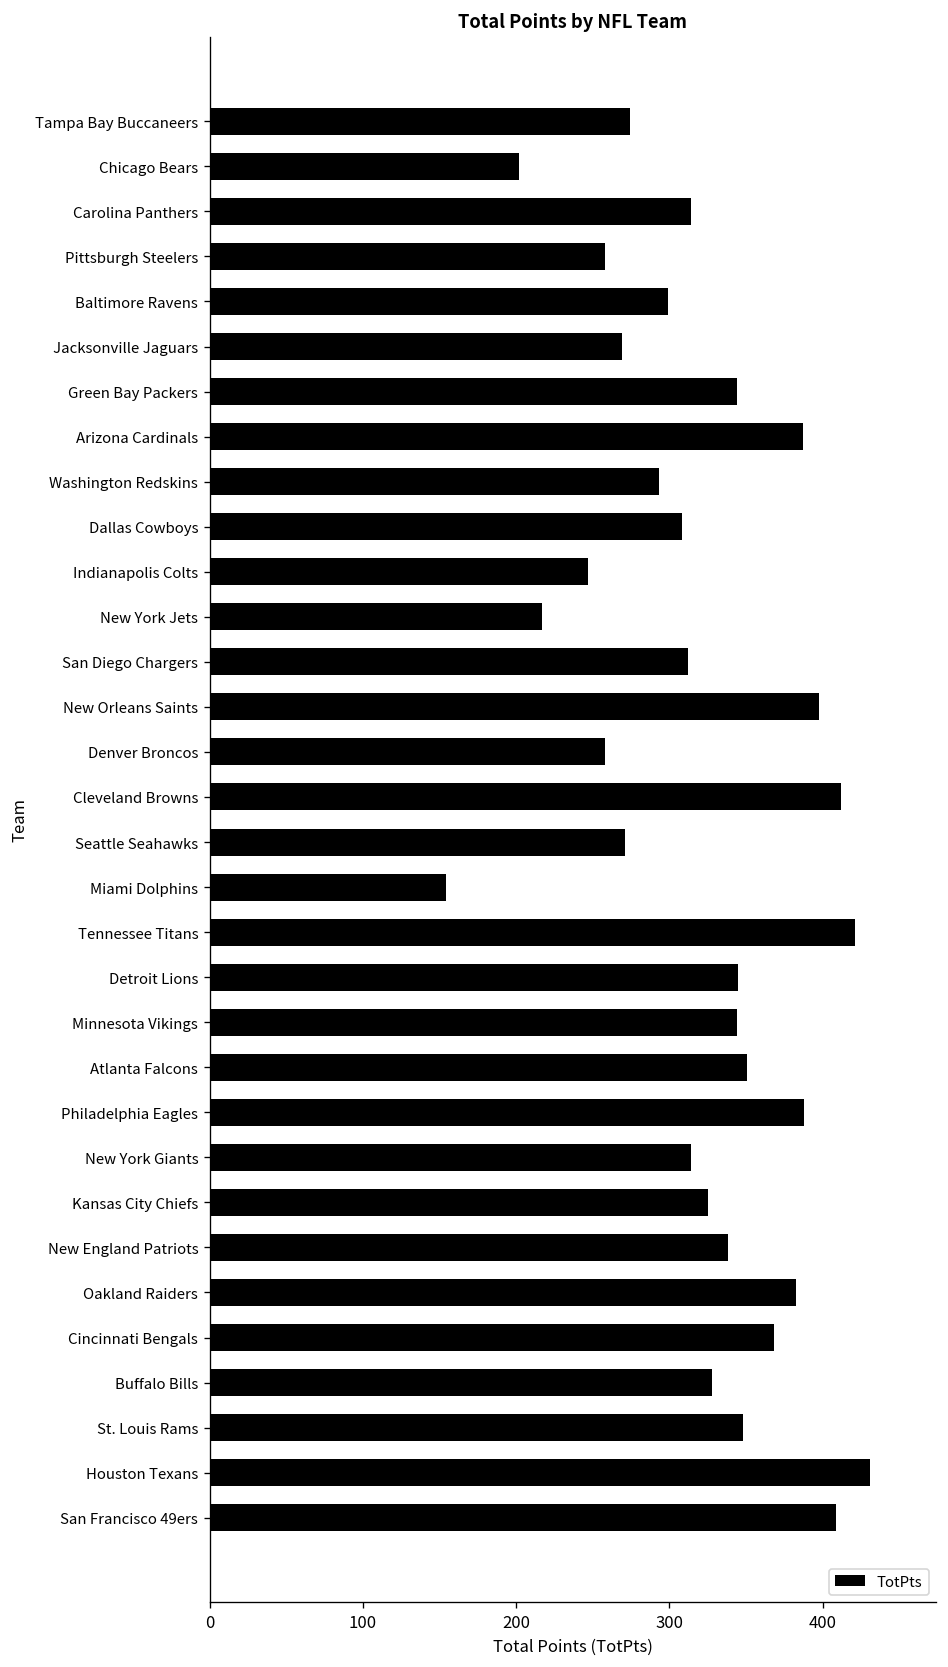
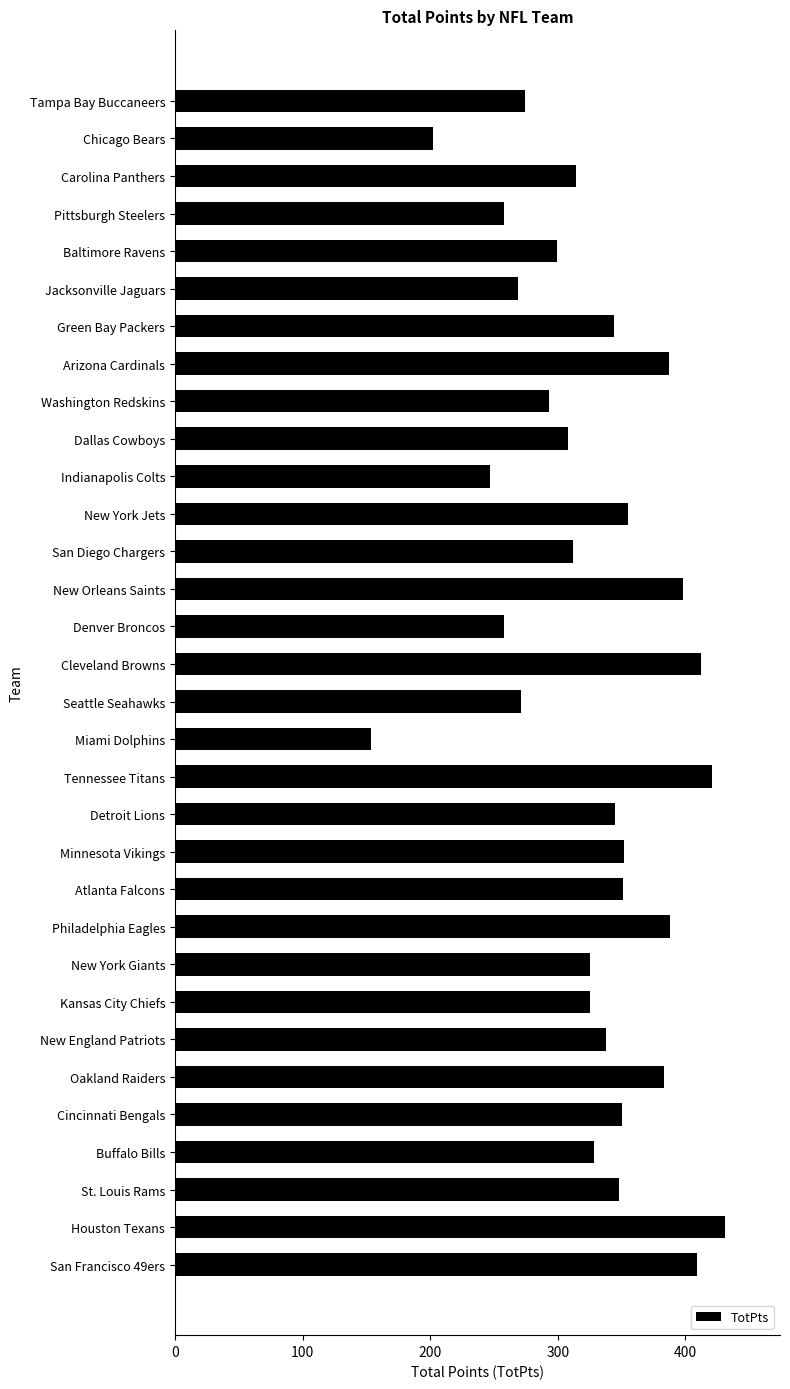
New York Jets: 217 -> 355
Minnesota Vikings: 344 -> 352
New York Giants: 314 -> 325
Cincinnati Bengals: 368 -> 350
